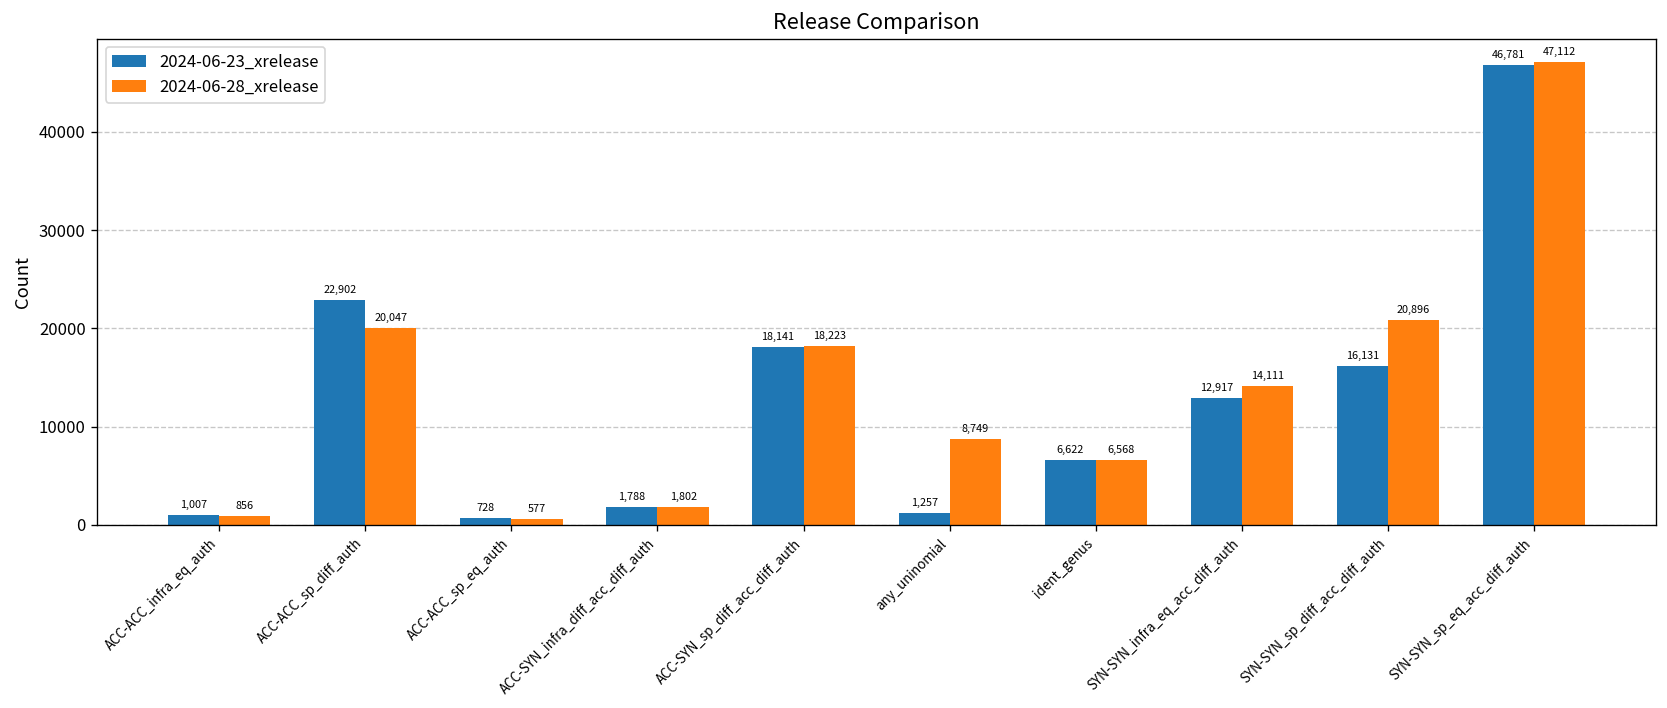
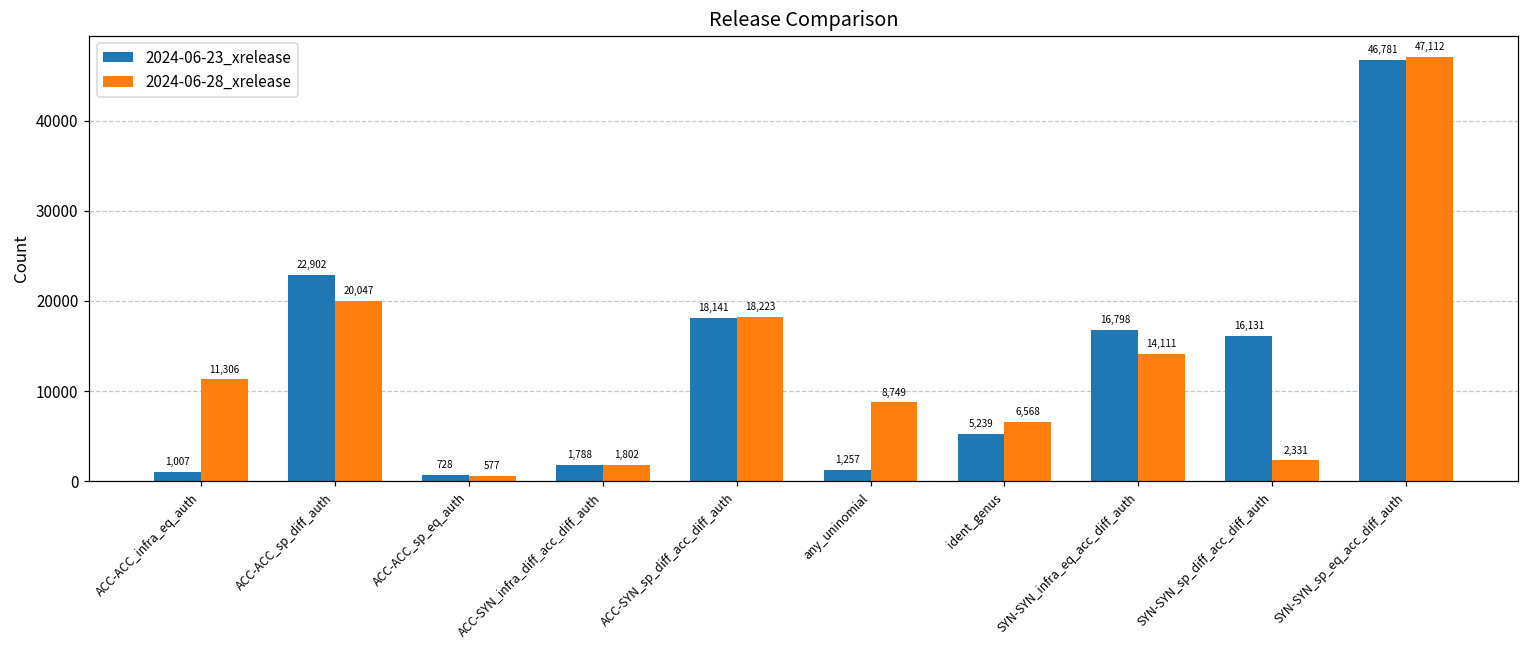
2024-06-28_xrelease, ACC-ACC_infra_eq_auth: 856 -> 11,306
2024-06-23_xrelease, ident_genus: 6,622 -> 5,239
2024-06-23_xrelease, SYN-SYN_infra_eq_acc_diff_auth: 12,917 -> 16,798
2024-06-28_xrelease, SYN-SYN_sp_diff_acc_diff_auth: 20,896 -> 2,331
